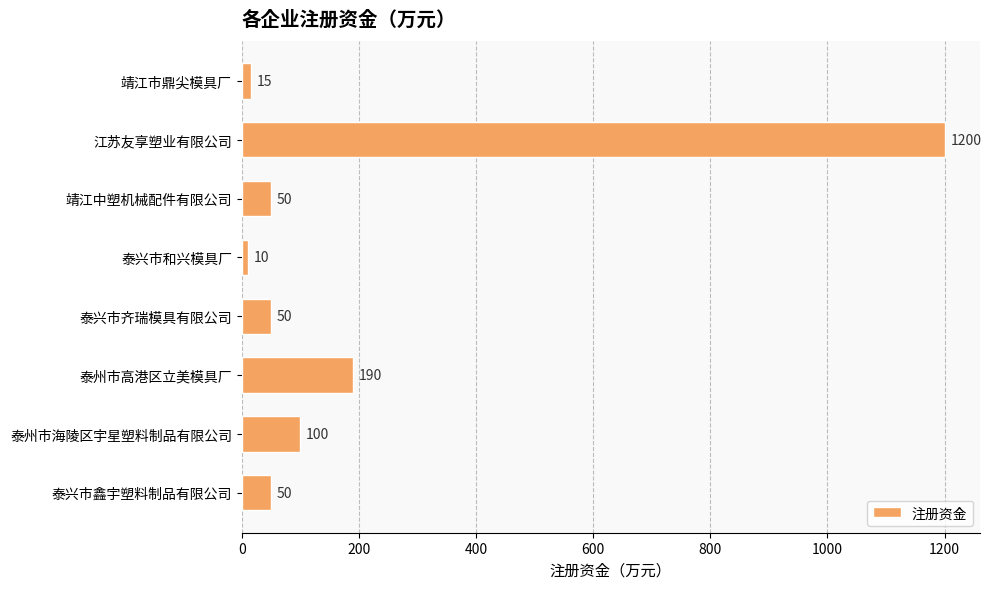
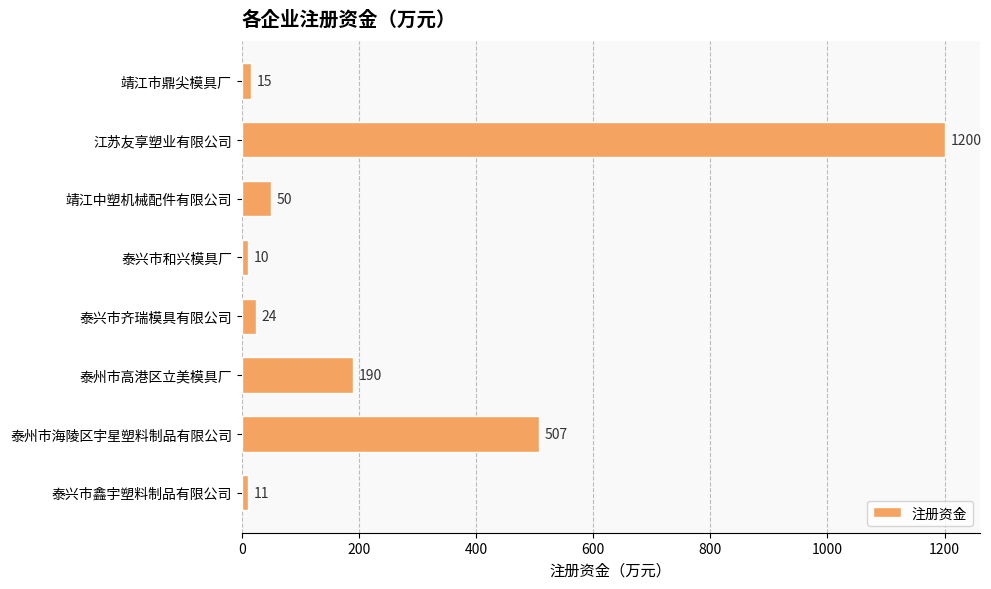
泰兴市齐瑞模具有限公司: 50 -> 24
泰州市海陵区宇星塑料制品有限公司: 100 -> 507
泰兴市鑫宇塑料制品有限公司: 50 -> 11
